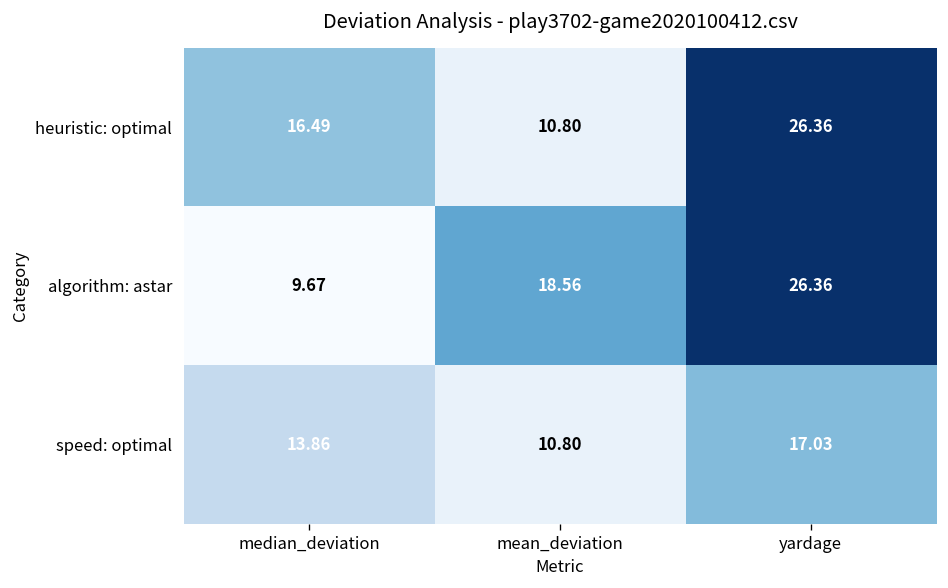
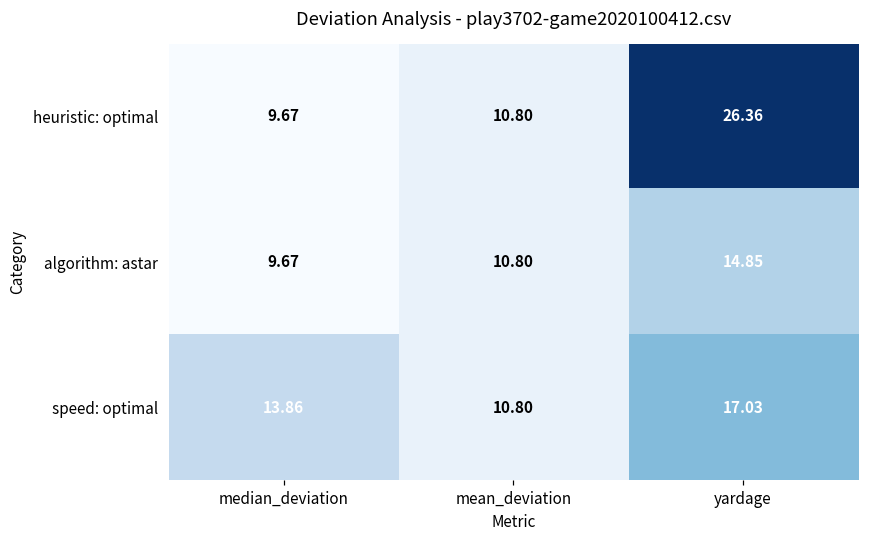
heuristic: optimal, median_deviation: 16.49 -> 9.67
algorithm: astar, mean_deviation: 18.56 -> 10.80
algorithm: astar, yardage: 26.36 -> 14.85
